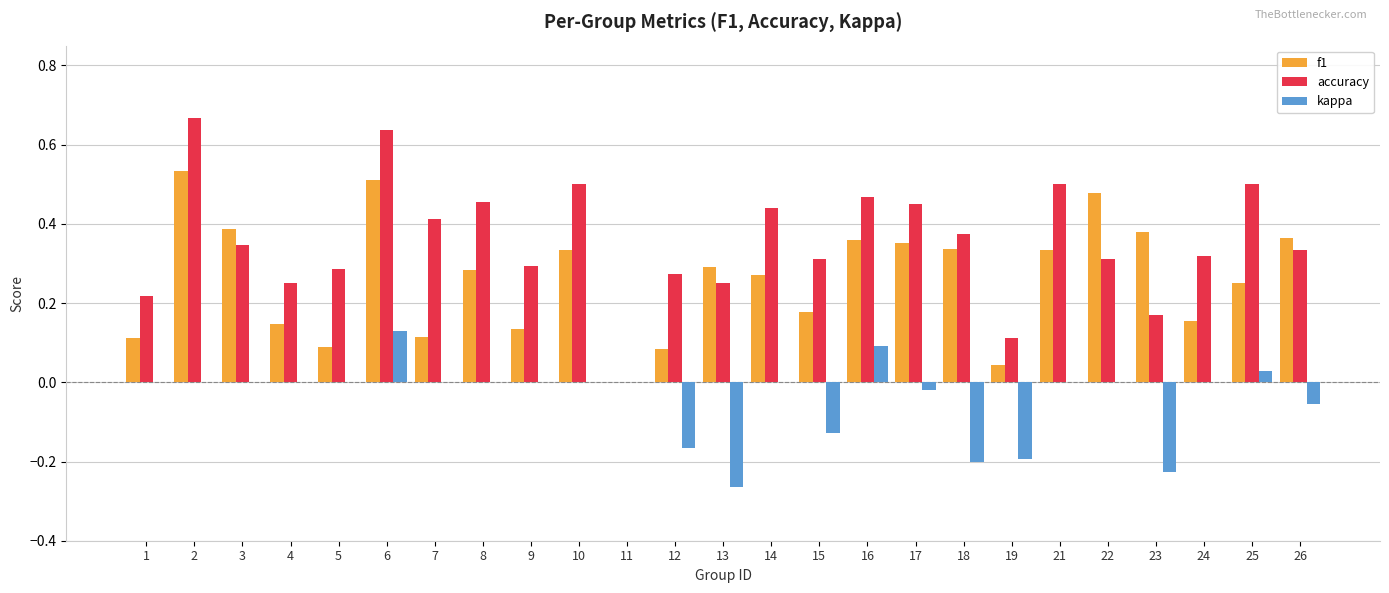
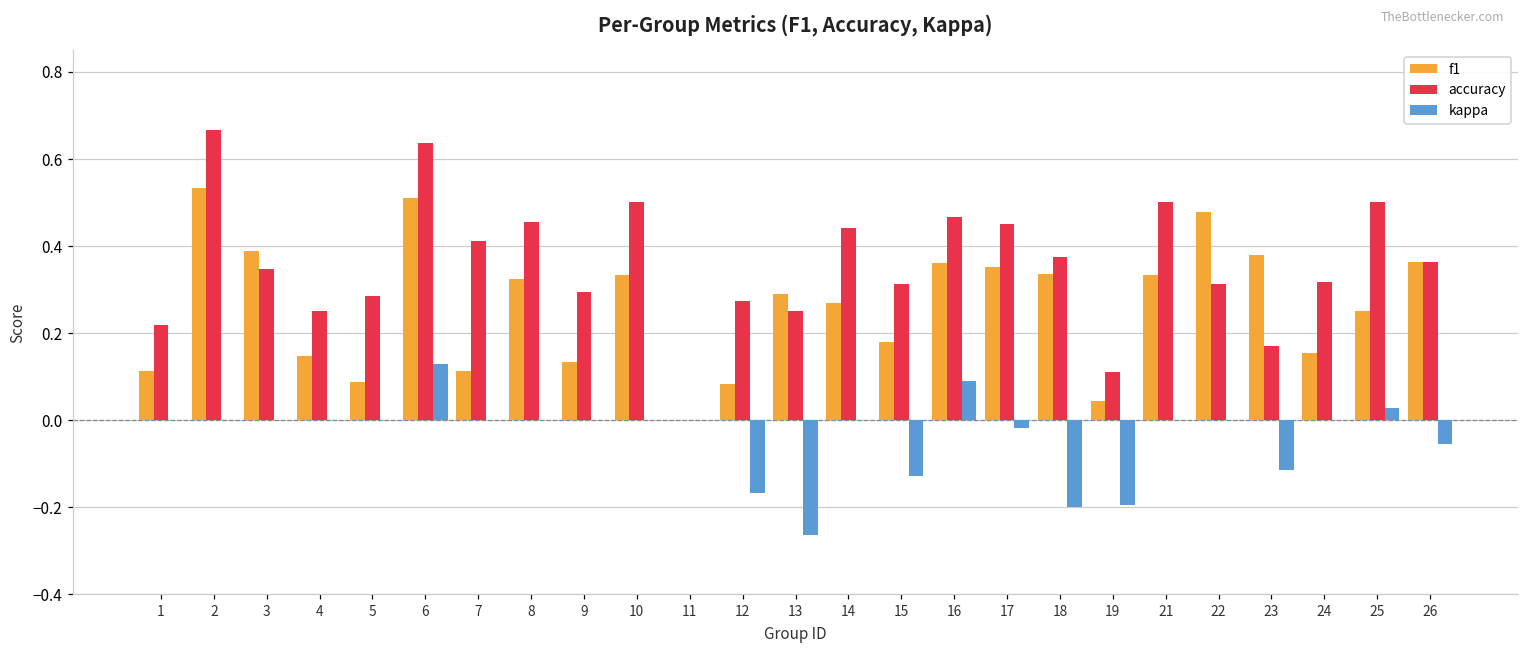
f1, 8: 0.28 -> 0.32
kappa, 23: -0.23 -> -0.11
accuracy, 26: 0.33 -> 0.36
